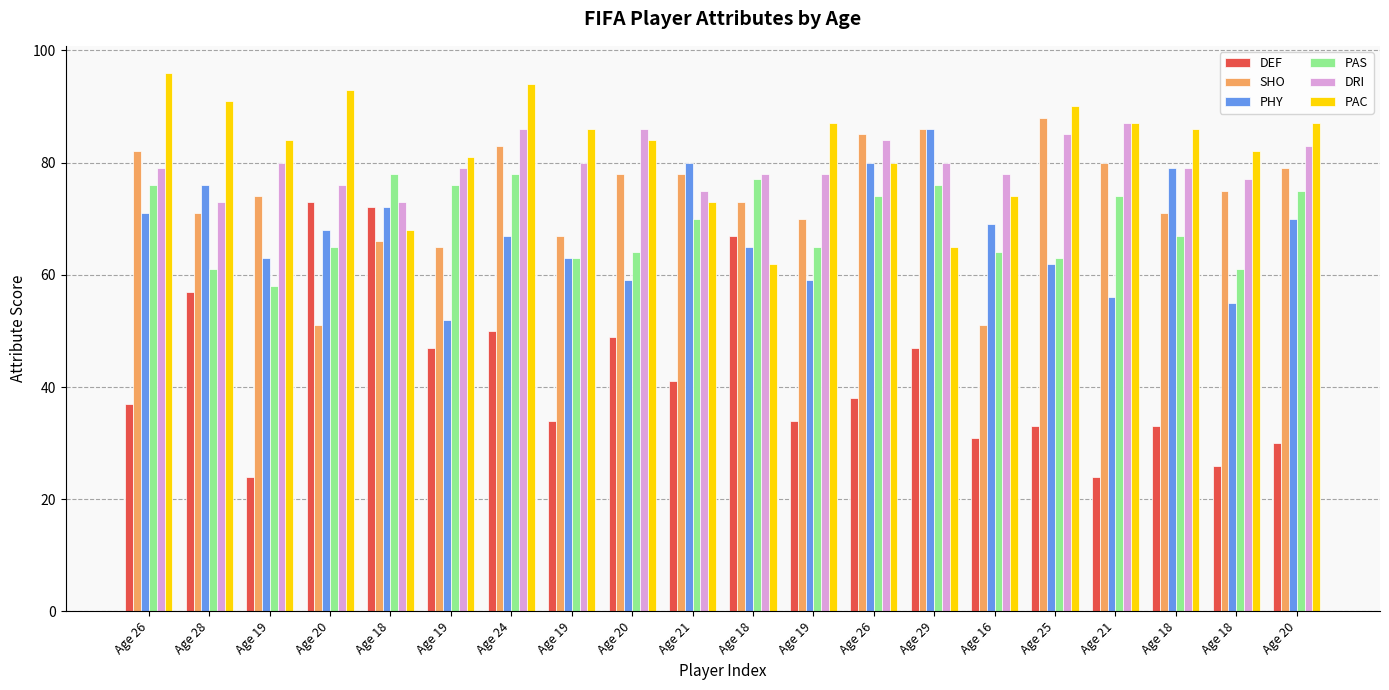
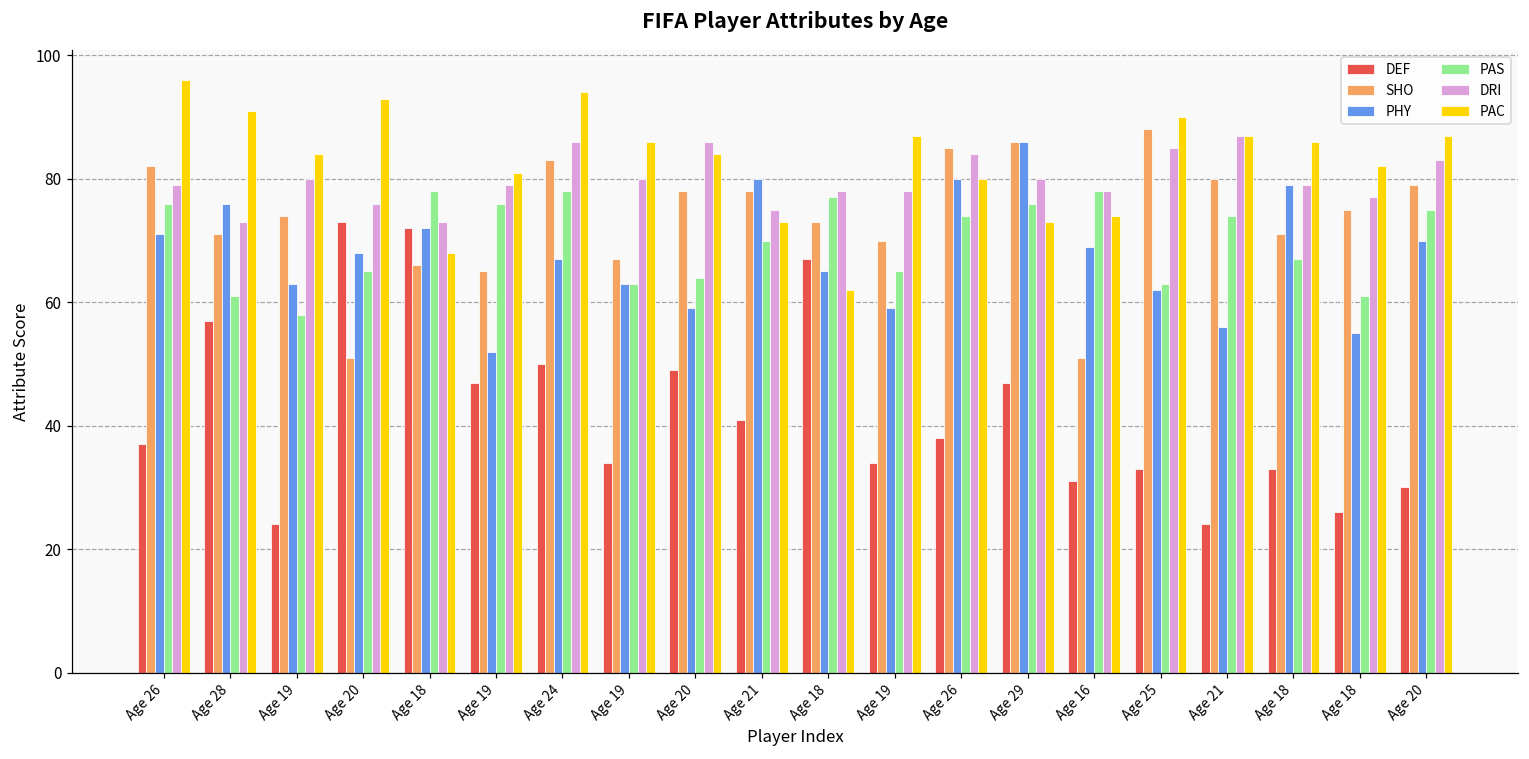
PAC, Age 29: 65 -> 73
PAS, Age 16: 64 -> 78
